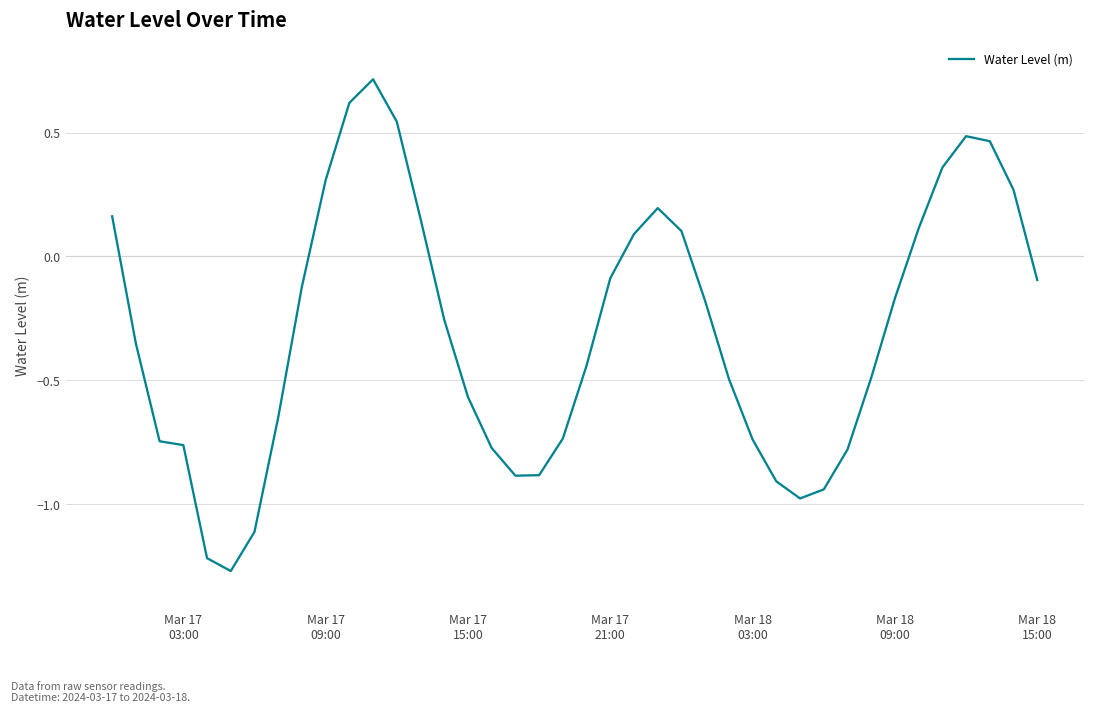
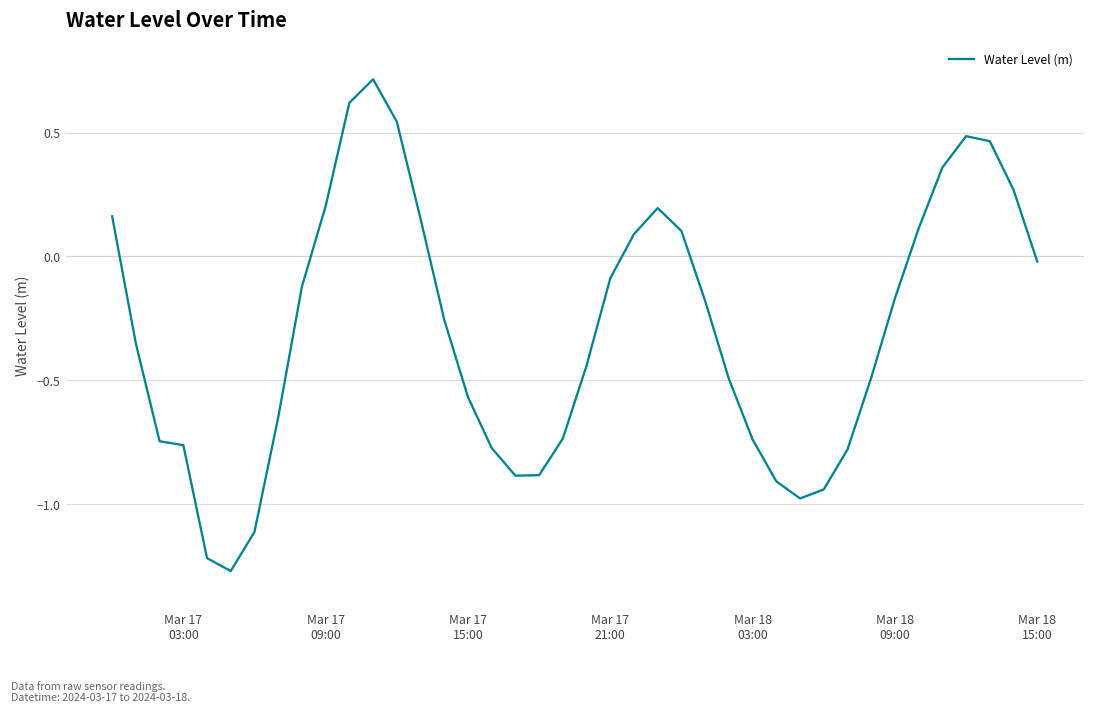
Mar 17 09:00: 0.31 -> 0.20
Mar 18 15:00: -0.10 -> -0.02
